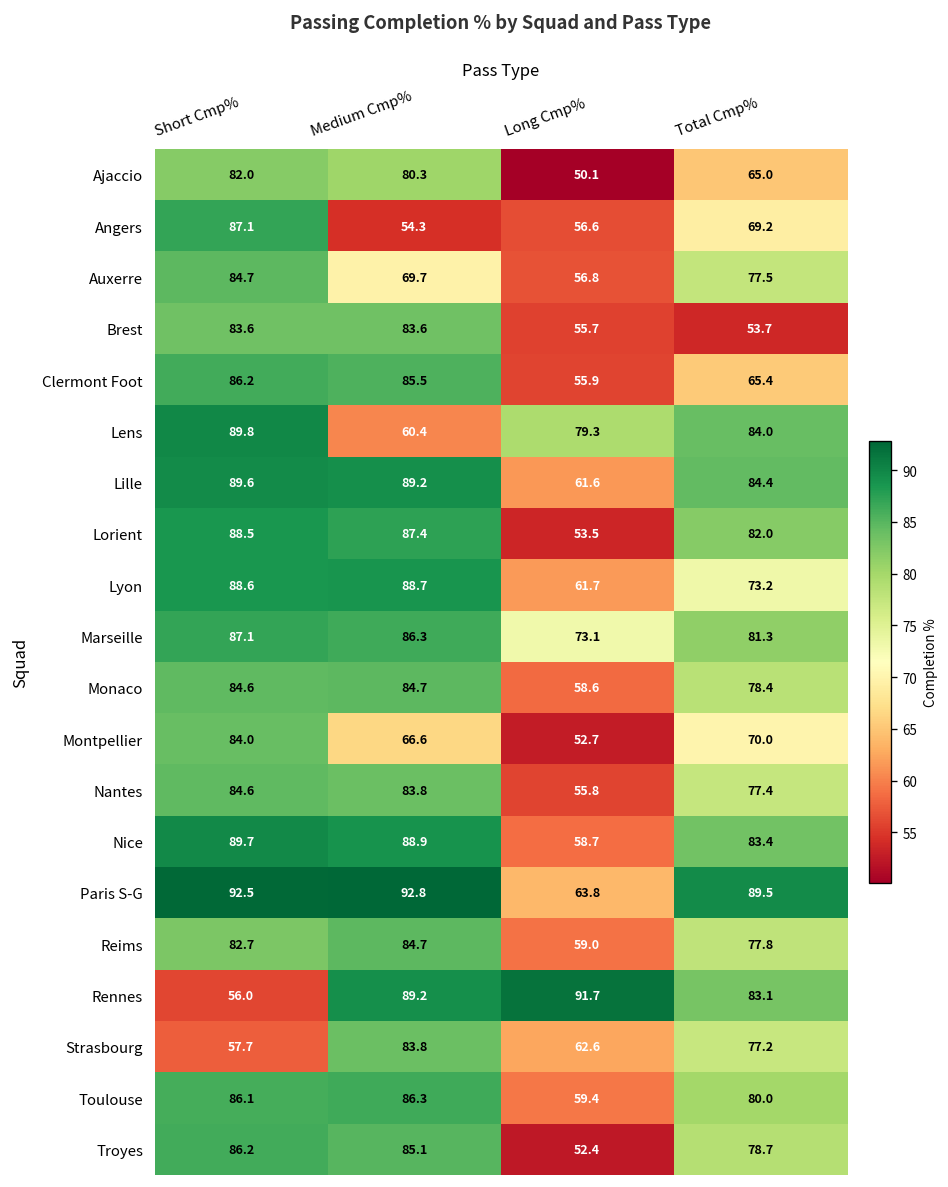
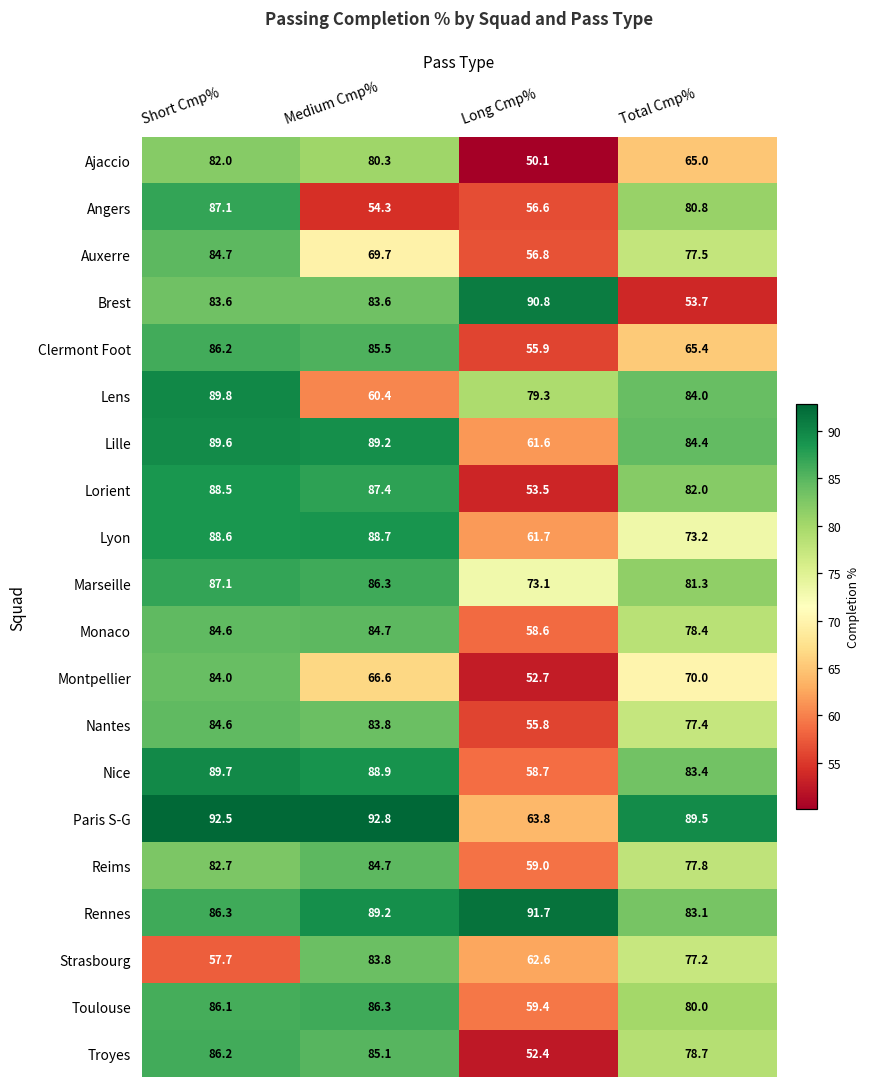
Angers, Total Cmp%: 69.2 -> 80.8
Brest, Long Cmp%: 55.7 -> 90.8
Rennes, Short Cmp%: 56.0 -> 86.3
